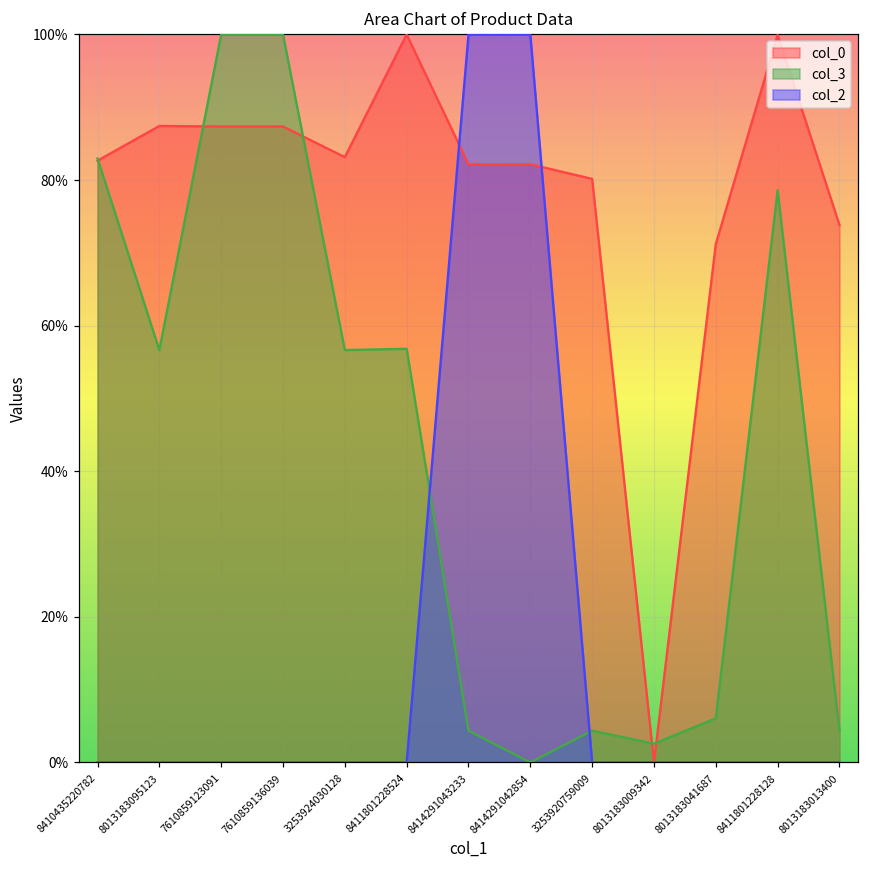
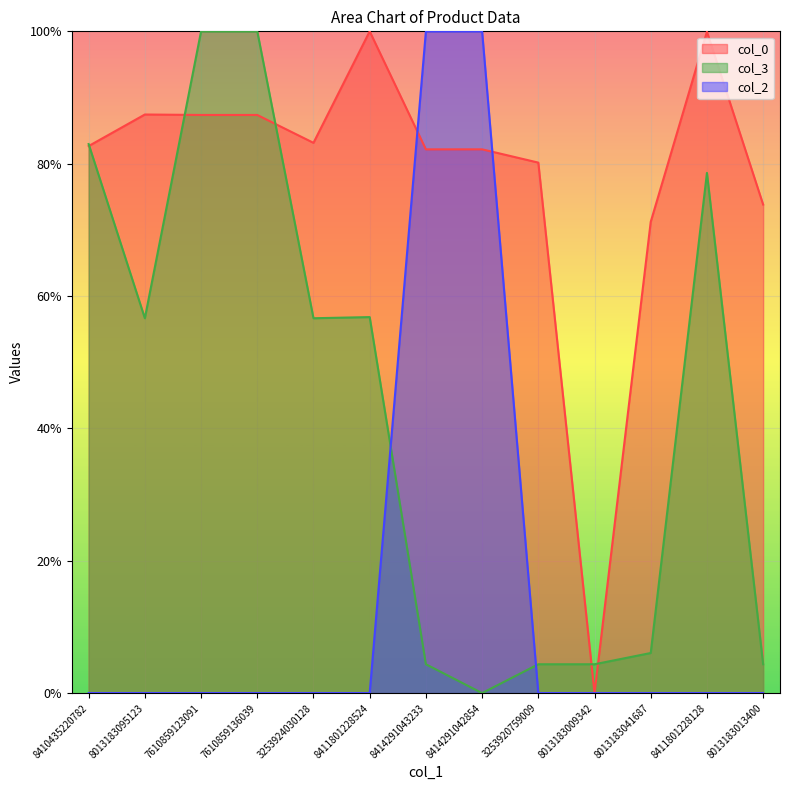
col_3, 8013183009342: 3% -> 4%
